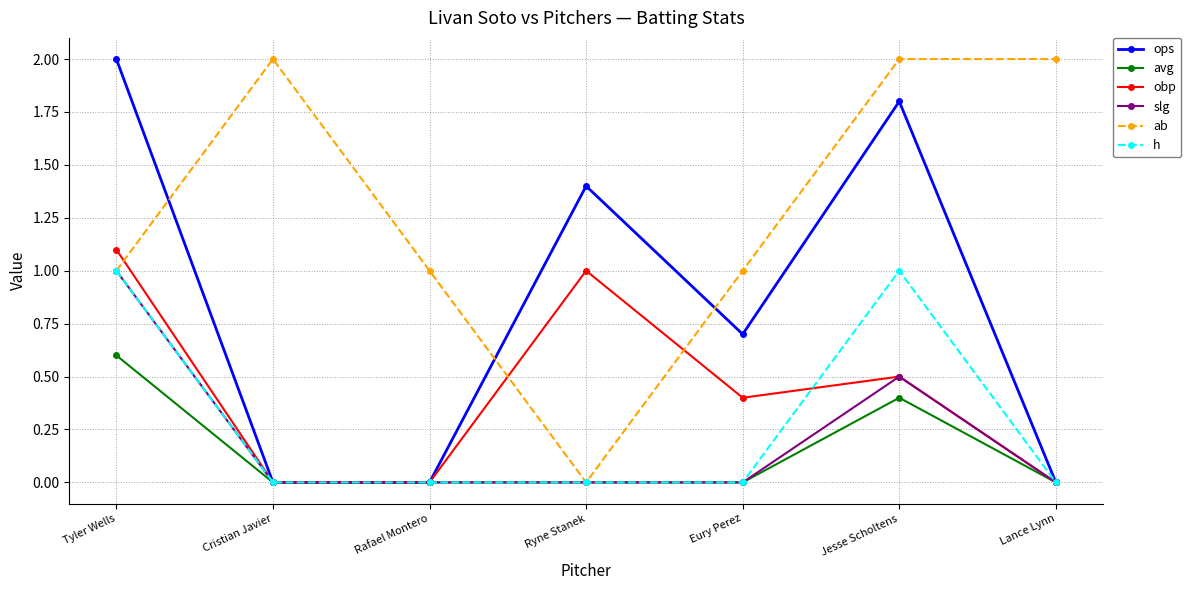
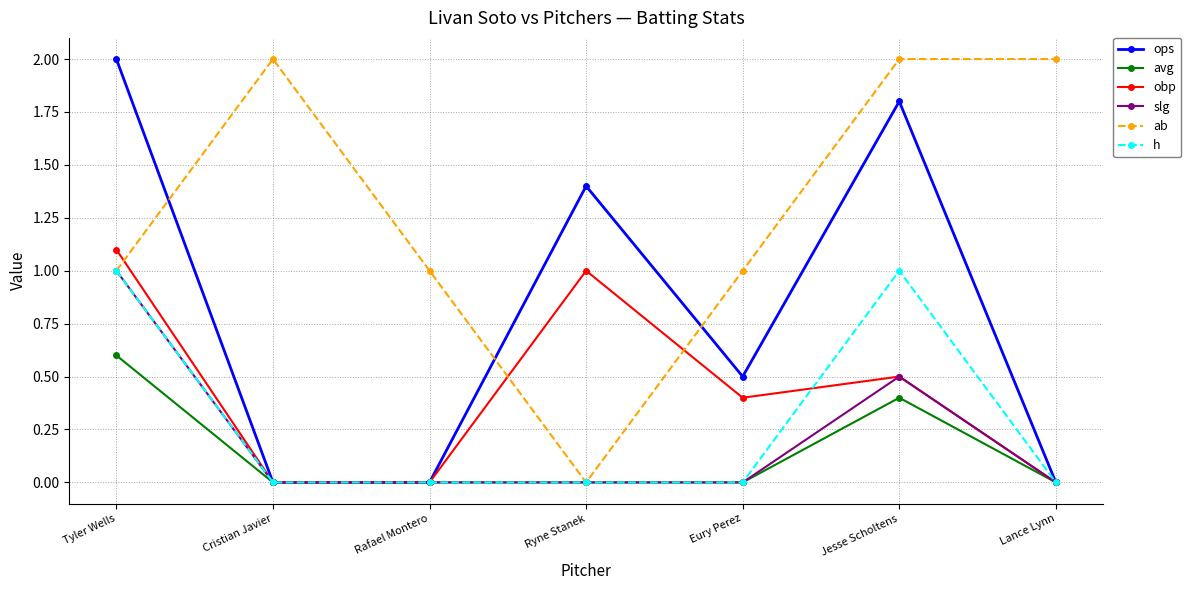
ops, Eury Perez: 0.7 -> 0.5
